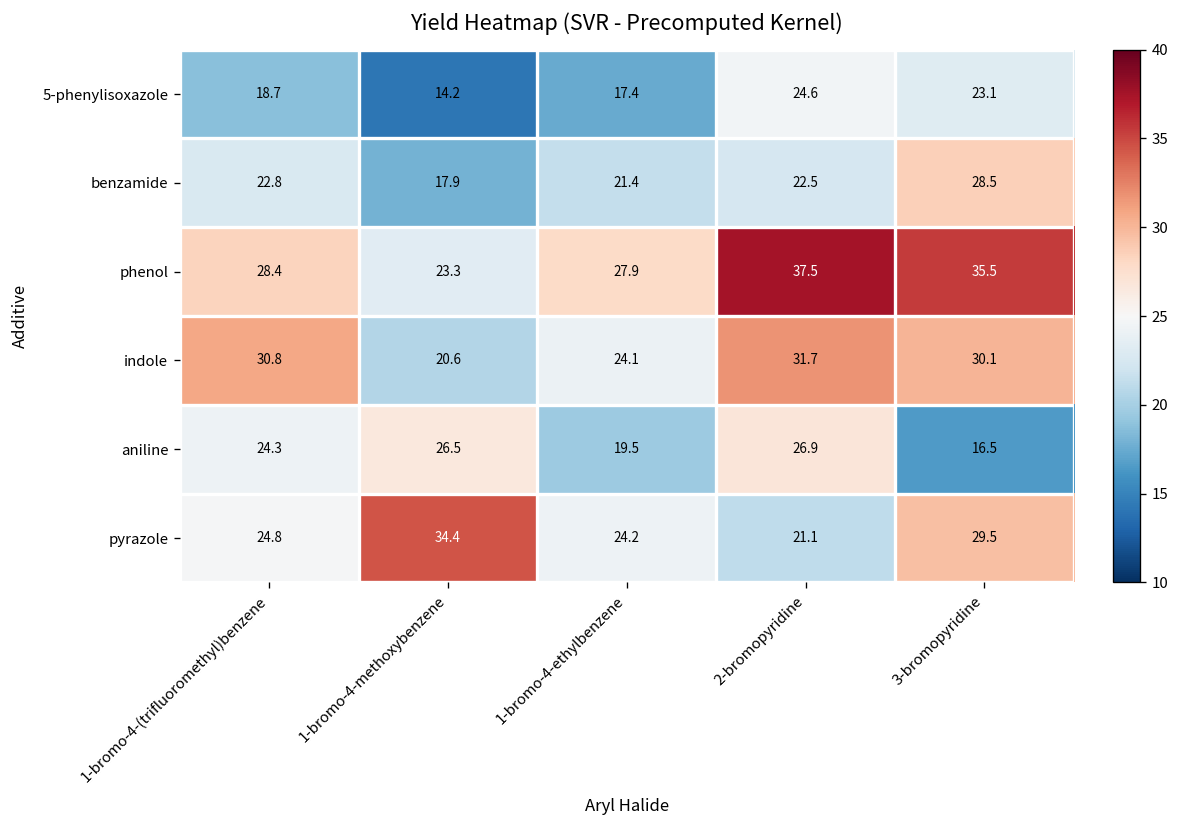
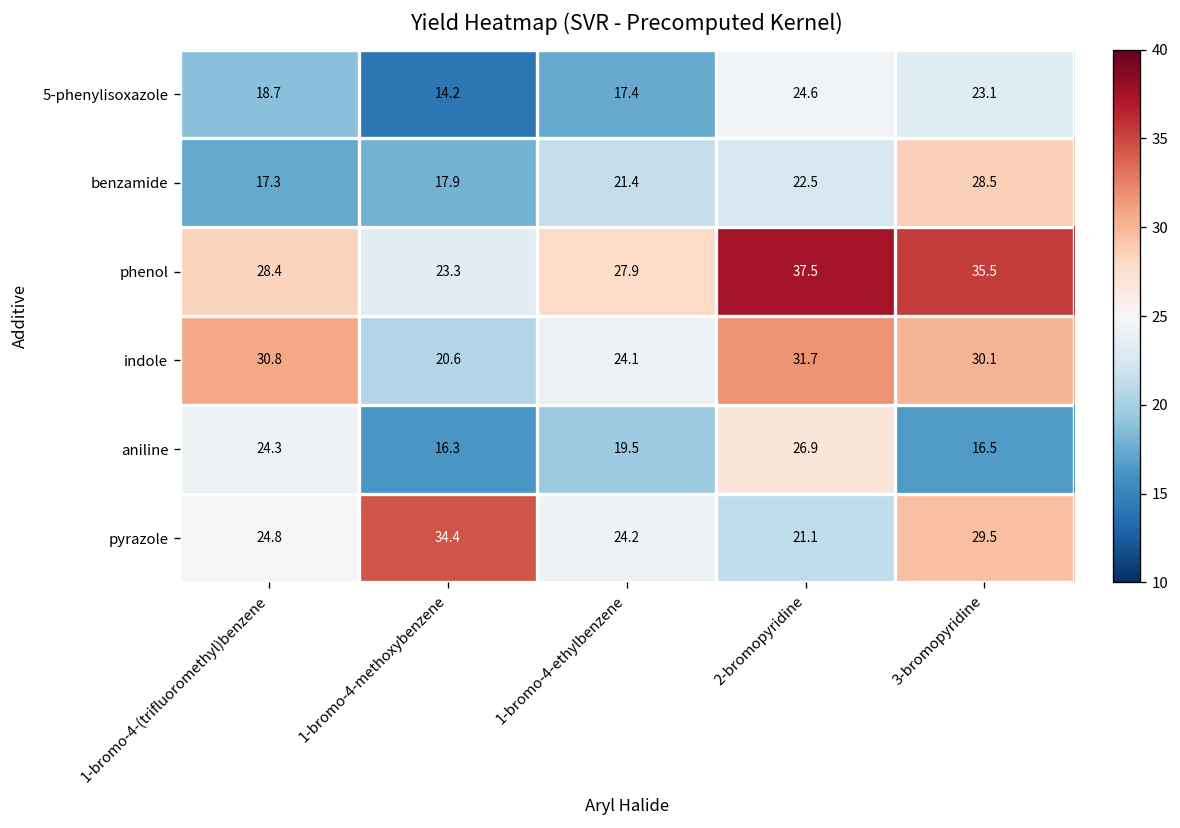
benzamide, 1-bromo-4-(trifluoromethyl)benzene: 22.8 -> 17.3
aniline, 1-bromo-4-methoxybenzene: 26.5 -> 16.3
